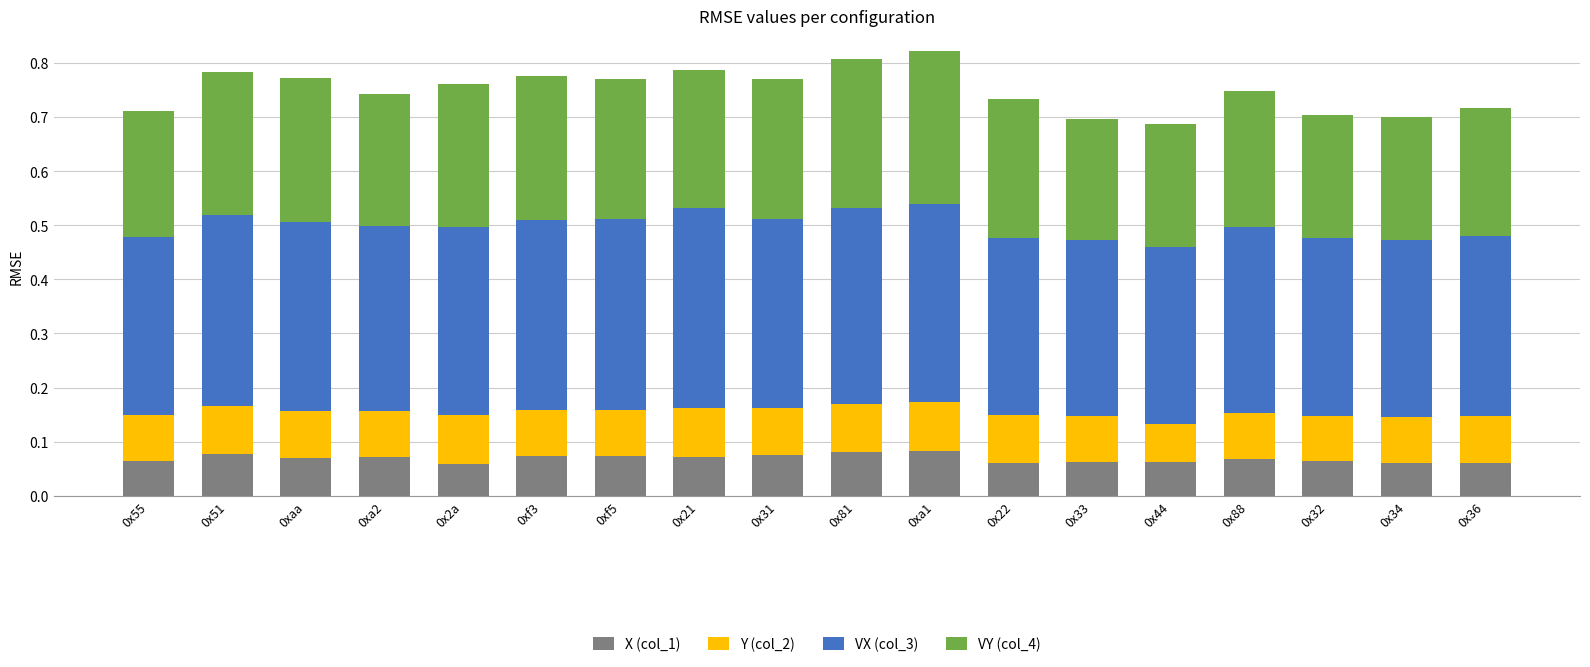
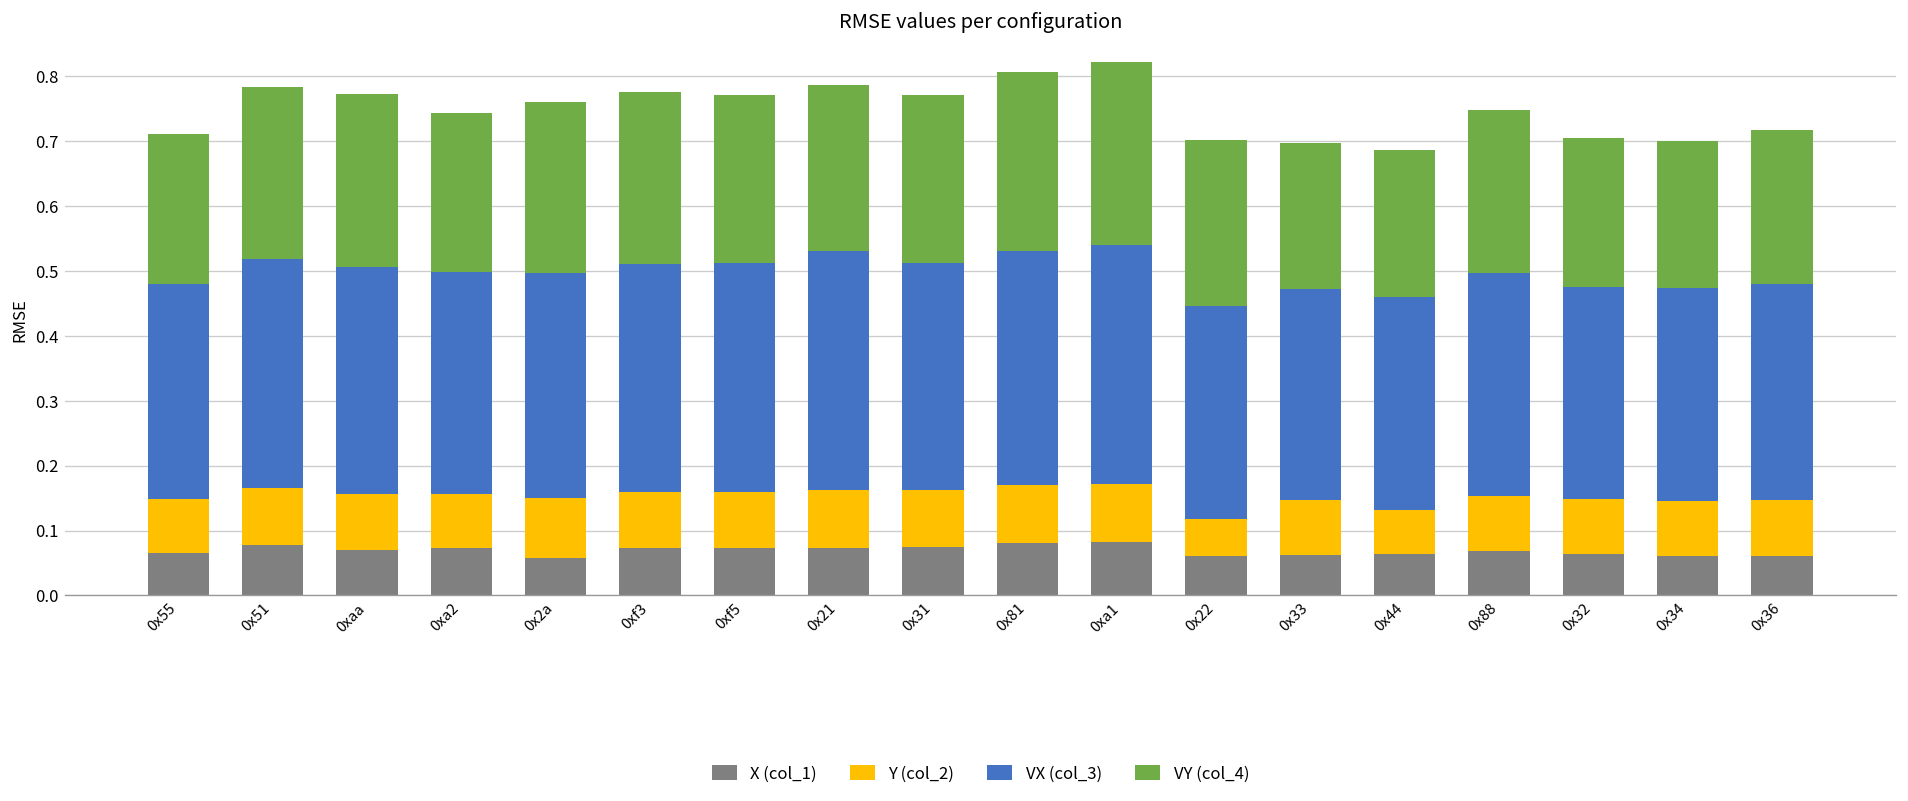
Y (col_2), 0x22: 0.09 -> 0.06
